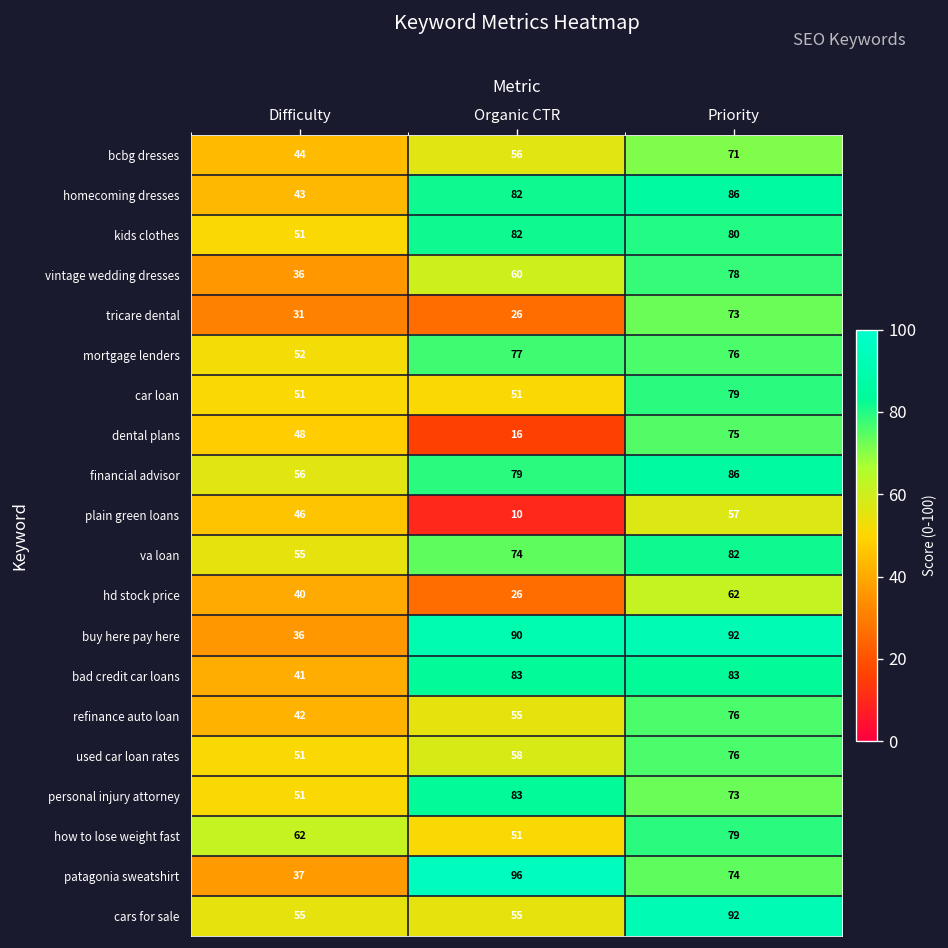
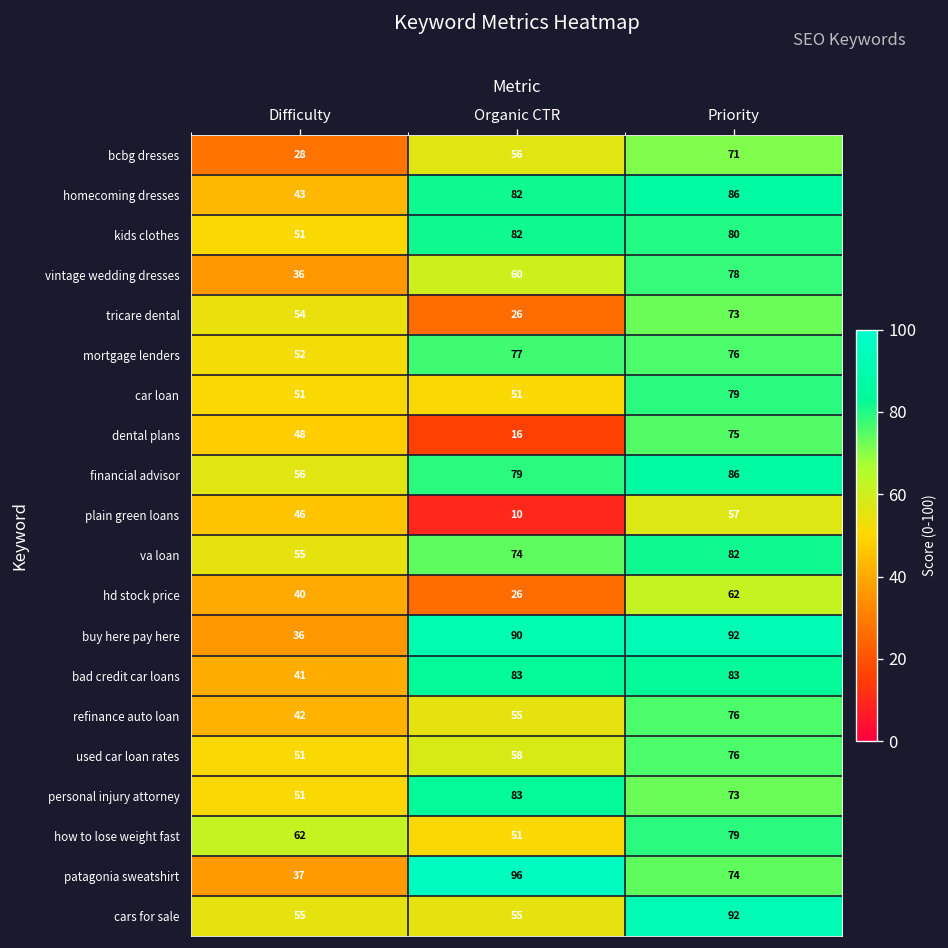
bcbg dresses, Difficulty: 44 -> 28
tricare dental, Difficulty: 31 -> 54
